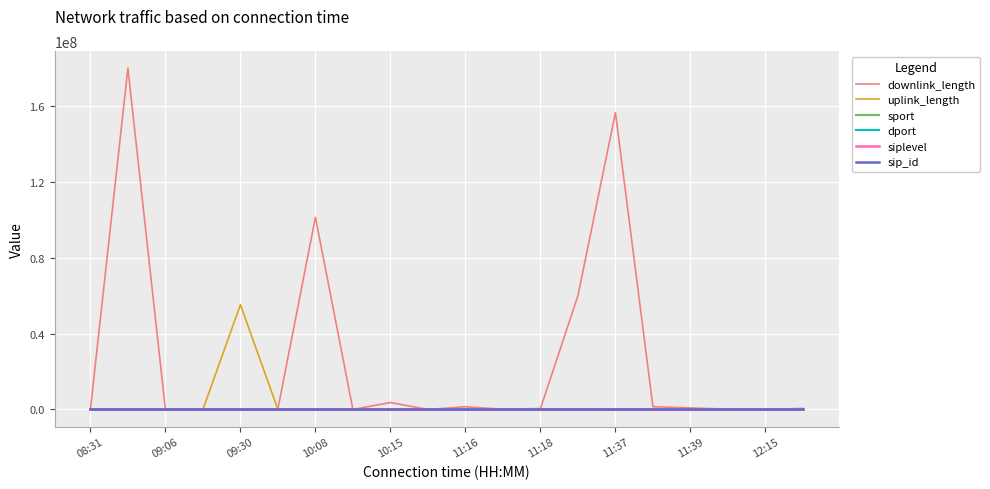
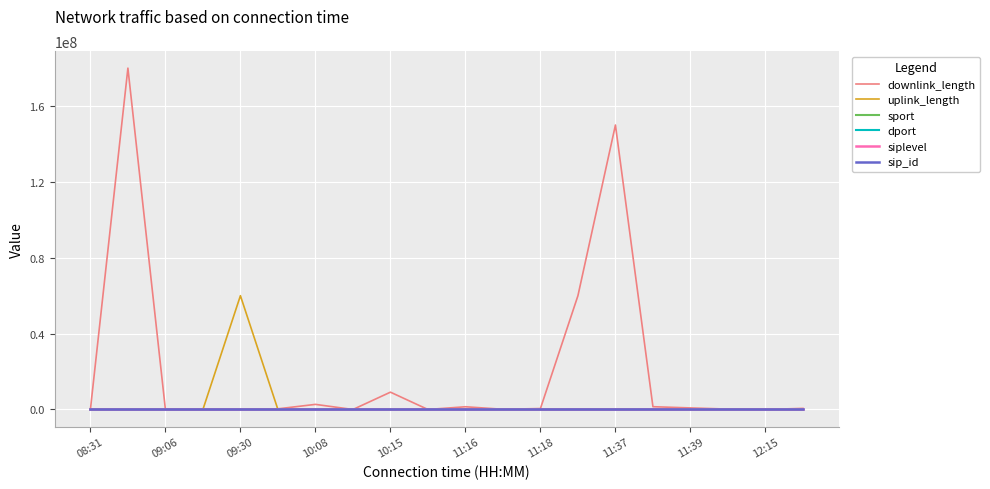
uplink_length, 09:30: 55000000 -> 60000000
downlink_length, 10:08: 101000000 -> 3000000
downlink_length, 10:15: 4000000 -> 9000000
downlink_length, 11:37: 157000000 -> 150000000
